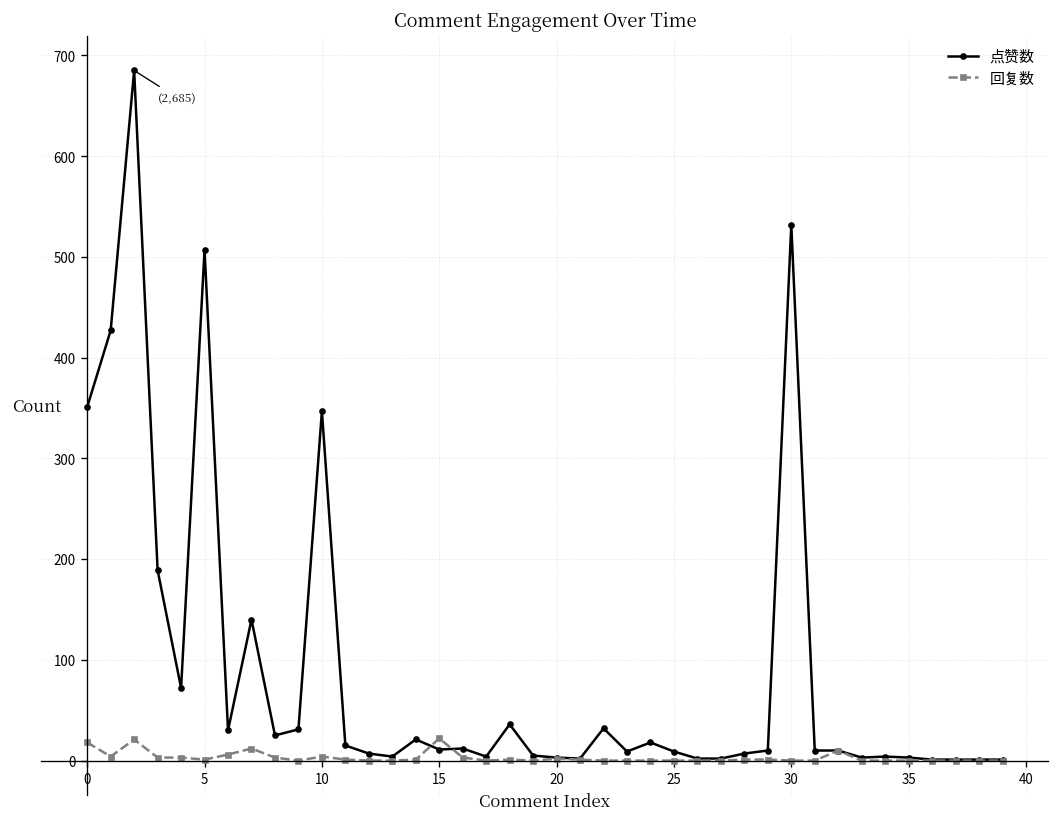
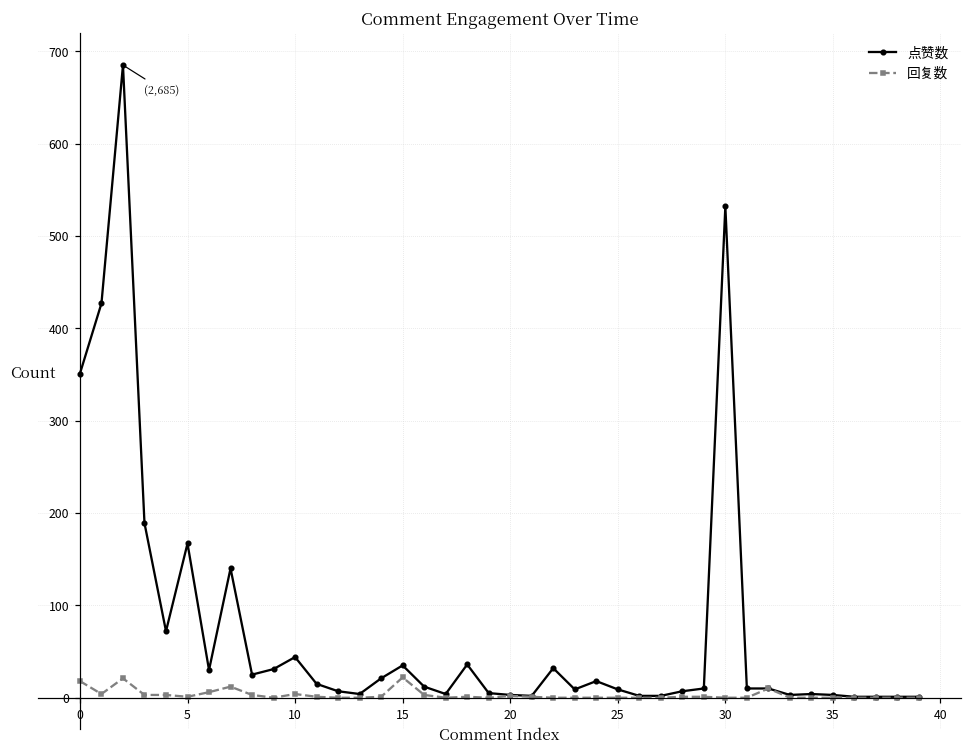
点赞数, 5: 510 -> 170
点赞数, 10: 350 -> 40
点赞数, 15: 10 -> 40
